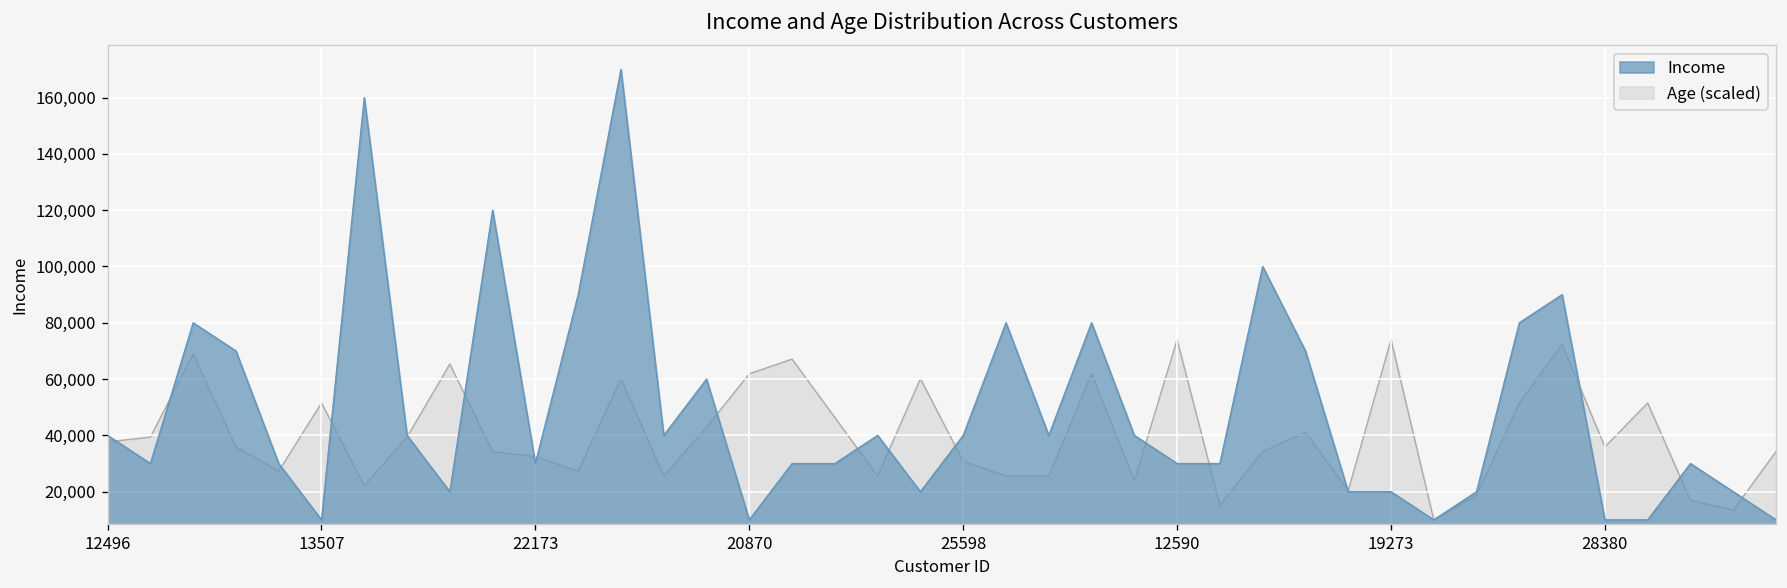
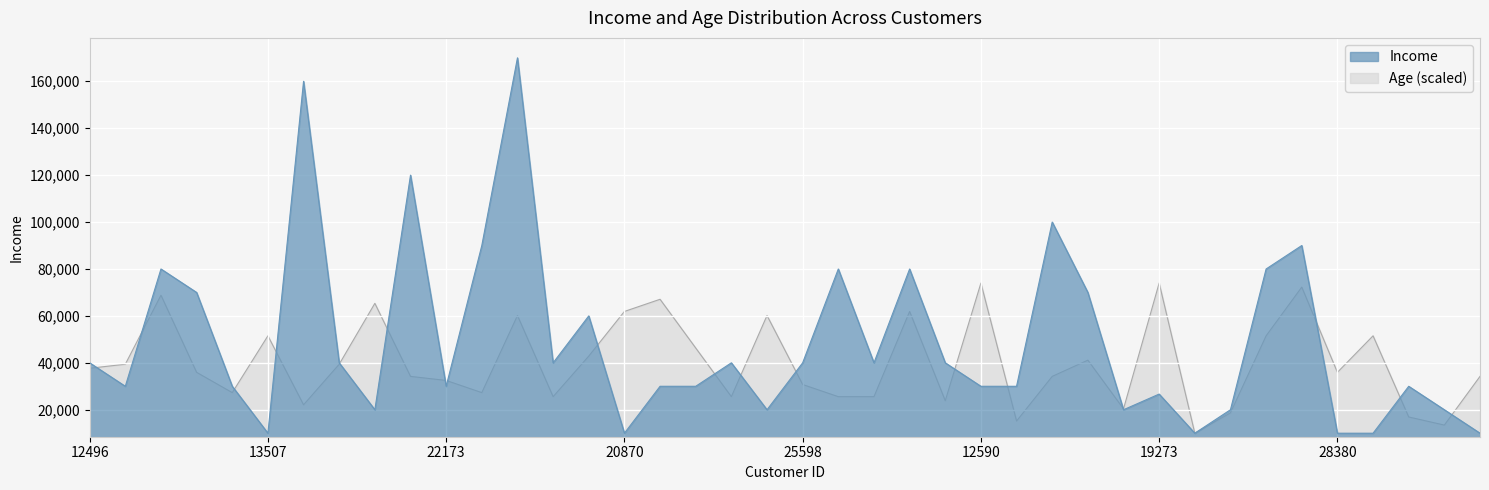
Income, 19273: 20,000 -> 27,000
